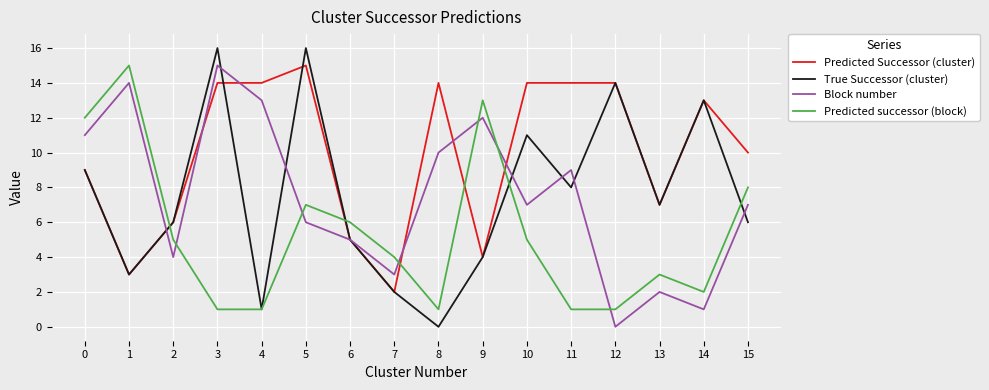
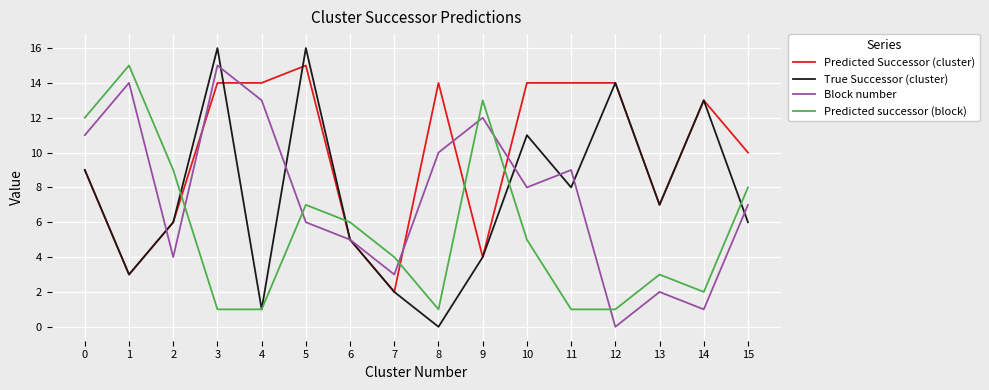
Predicted successor (block), 2: 5 -> 9
Block number, 10: 7 -> 8
